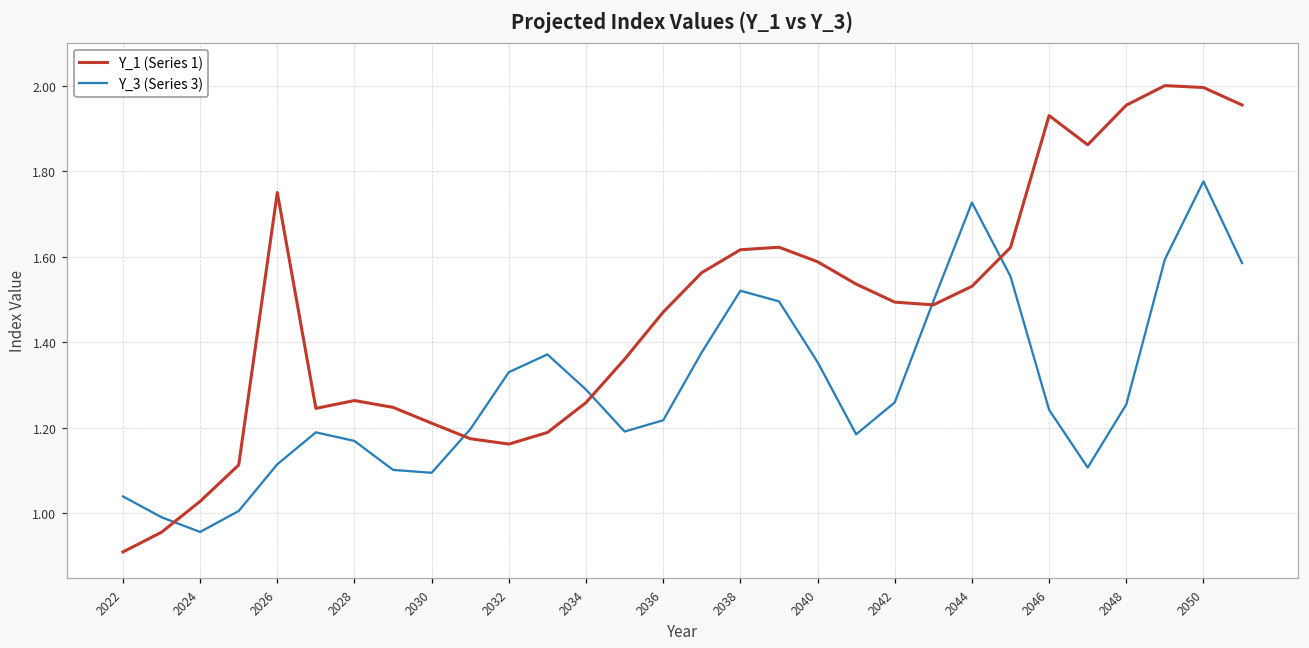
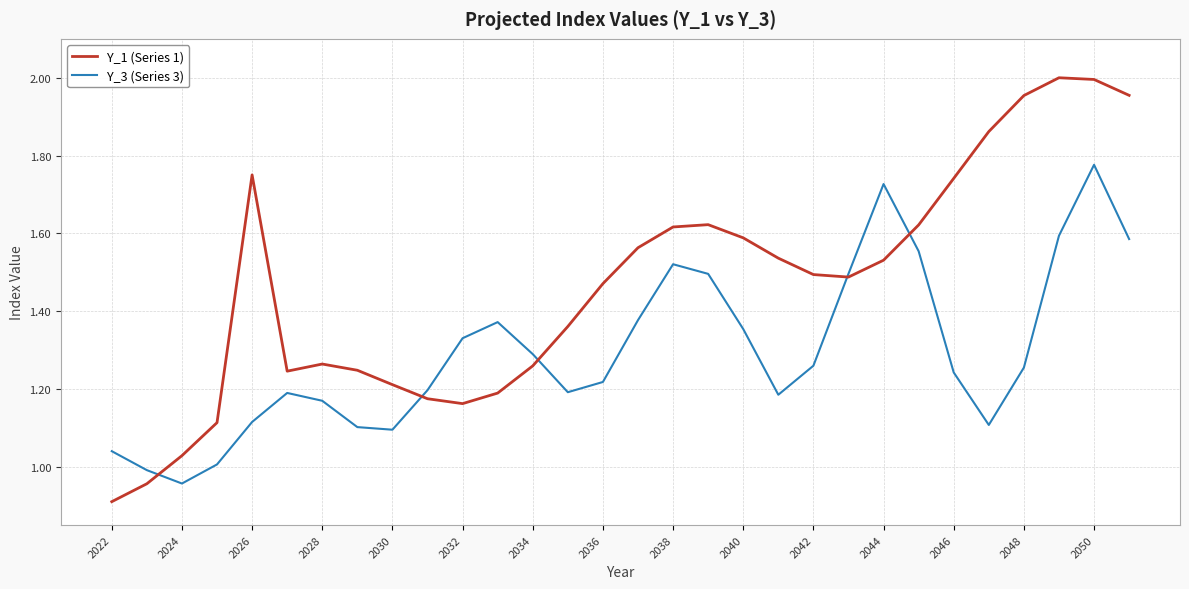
Y_1 (Series 1), 2046: 1.93 -> 1.74
